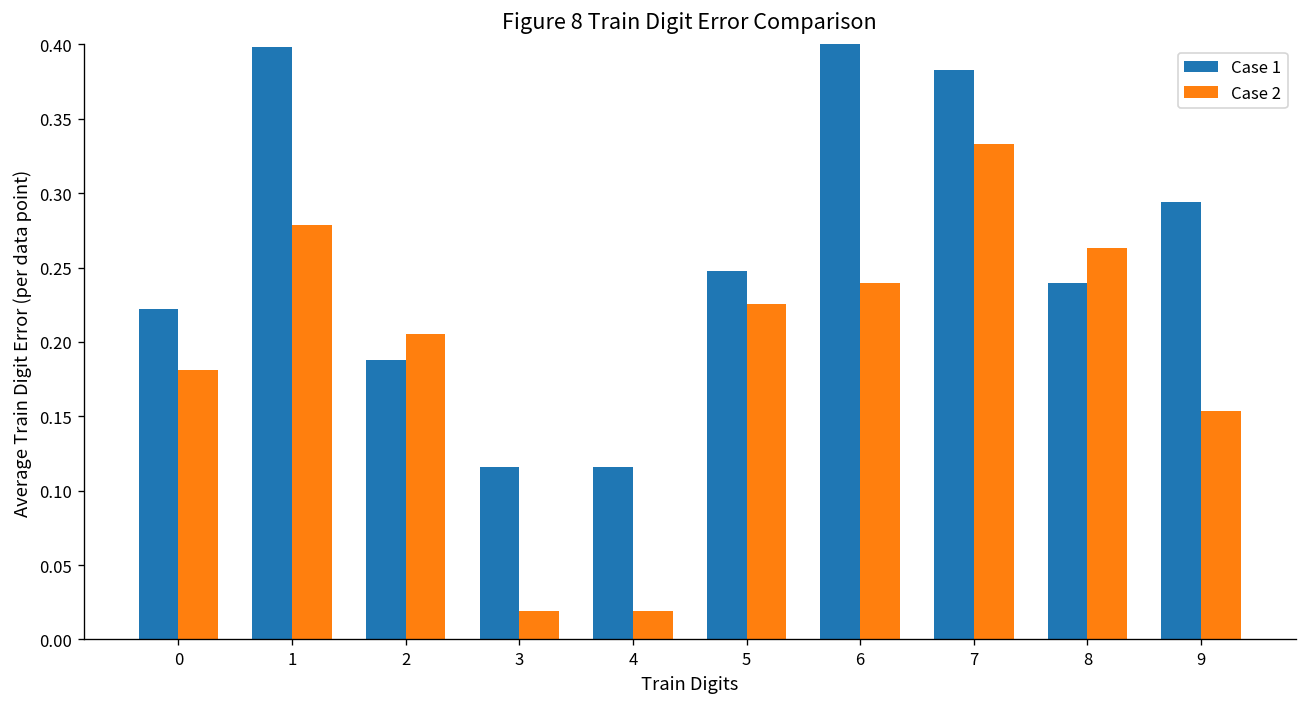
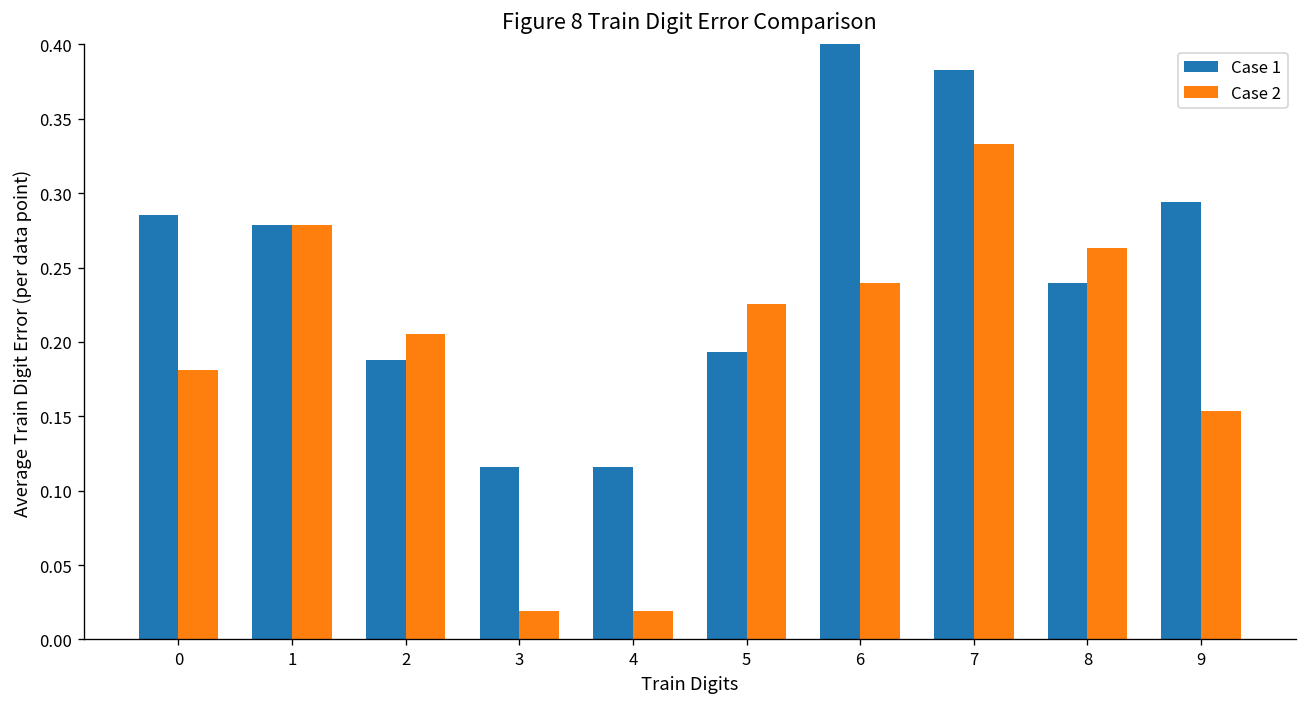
Case 1, 0: 0.222 -> 0.285
Case 1, 1: 0.398 -> 0.279
Case 1, 5: 0.248 -> 0.193
